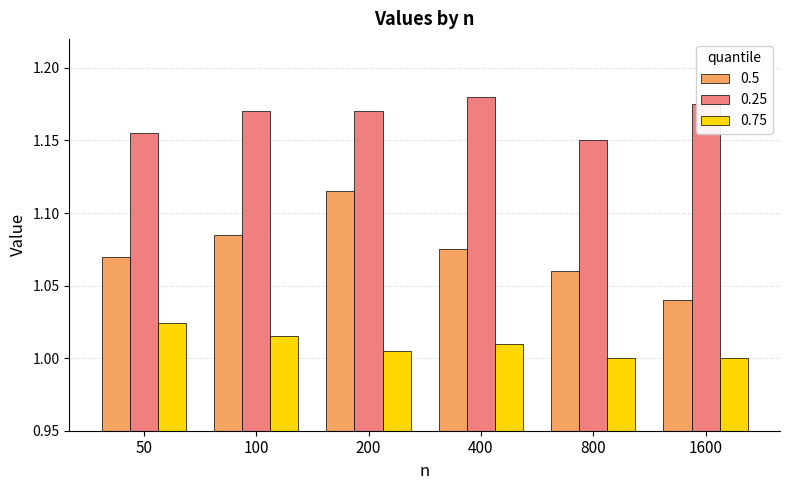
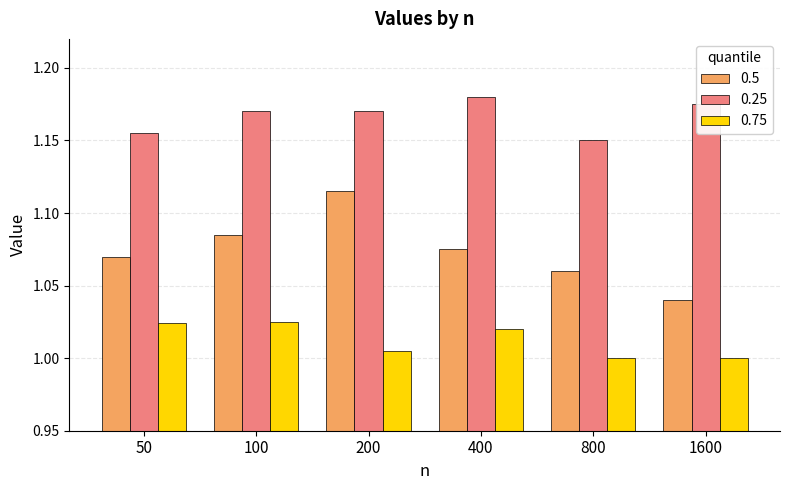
0.75, 100: 1.015 -> 1.025
0.75, 400: 1.01 -> 1.02
